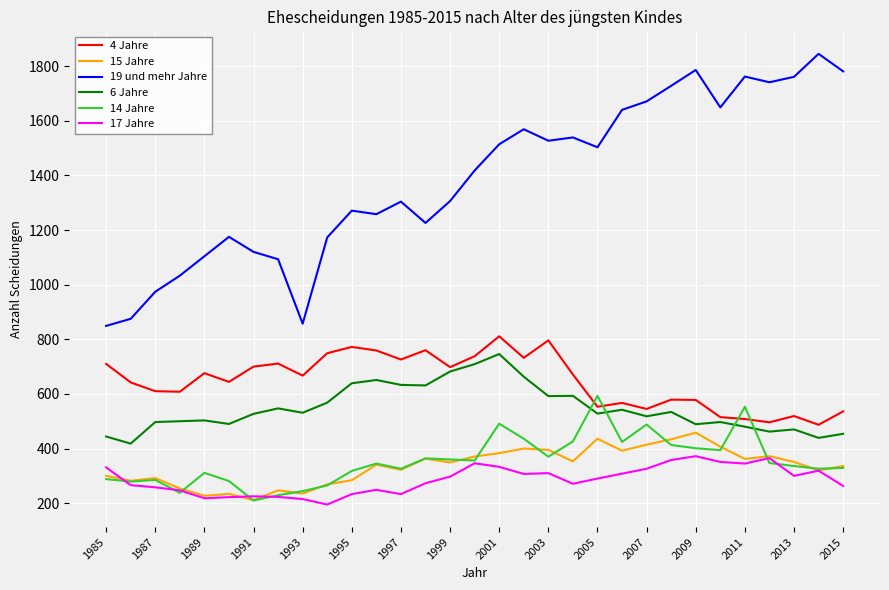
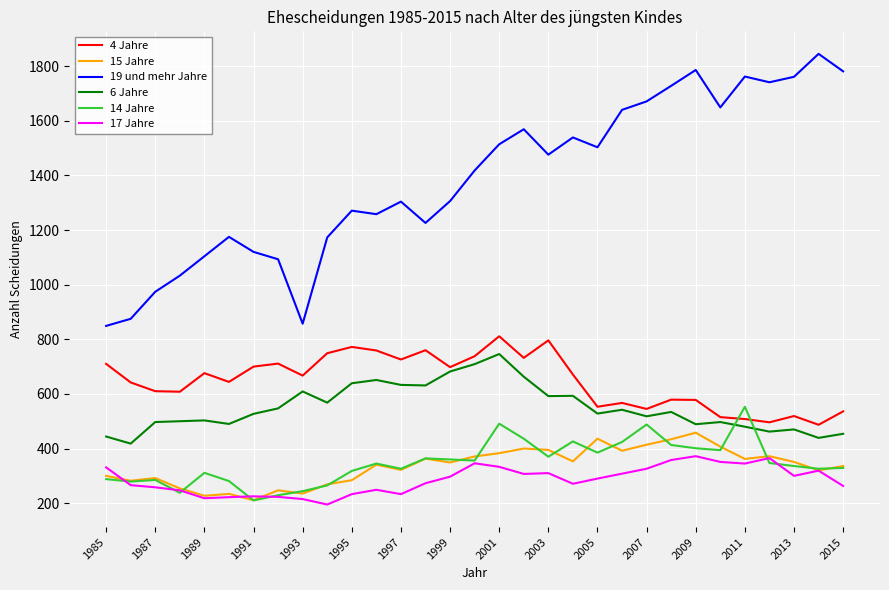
6 Jahre, 1993: 530 -> 610
19 und mehr Jahre, 2003: 1530 -> 1480
14 Jahre, 2005: 590 -> 390
